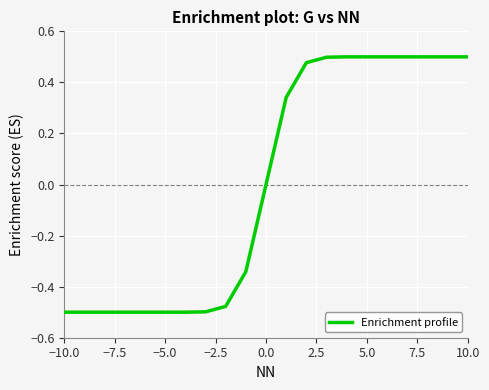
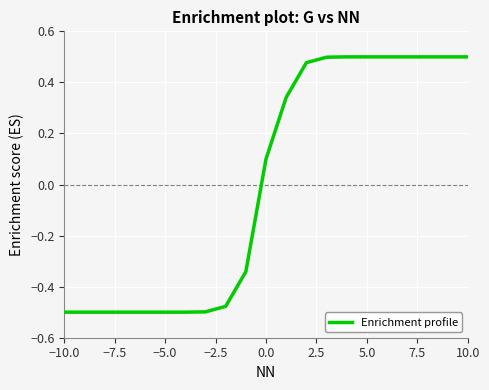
0.0: 0.0 -> 0.1
